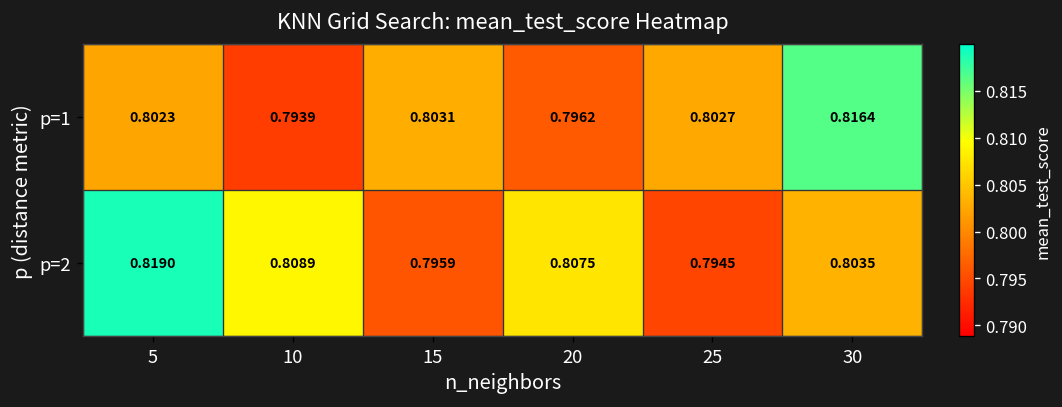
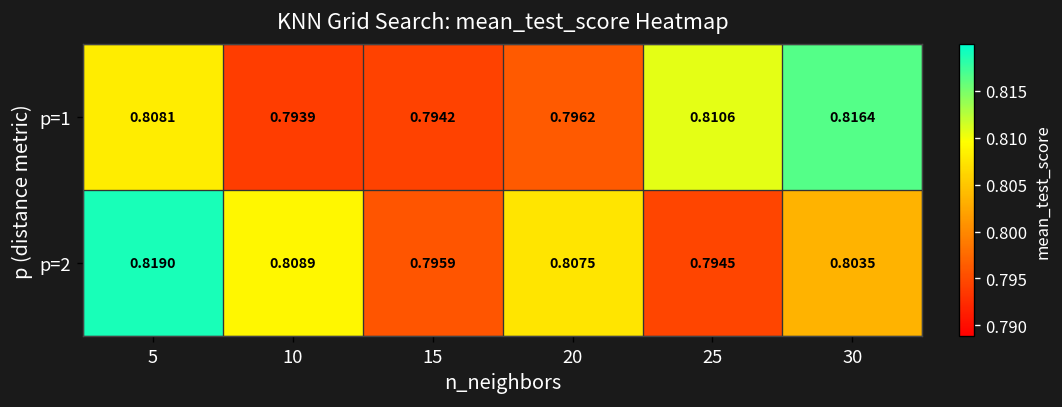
p=1, 5: 0.8023 -> 0.8081
p=1, 15: 0.8031 -> 0.7942
p=1, 25: 0.8027 -> 0.8106
